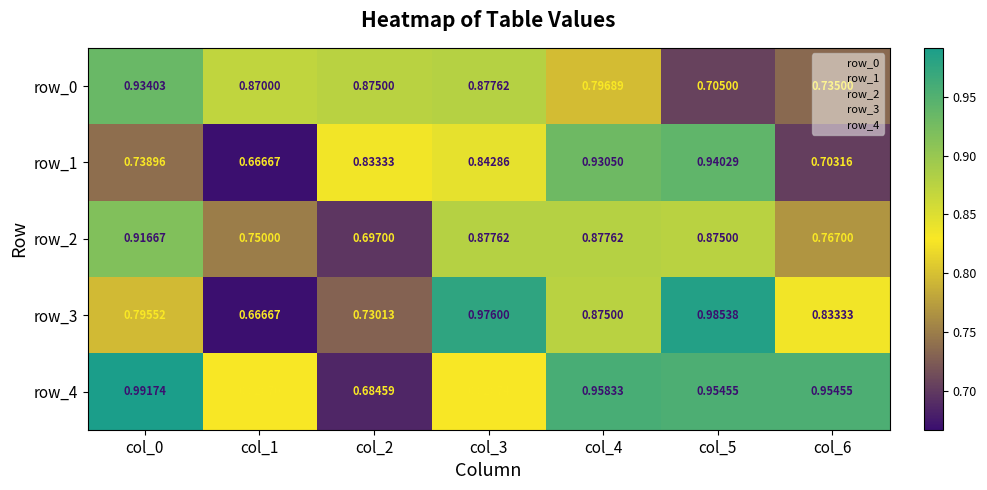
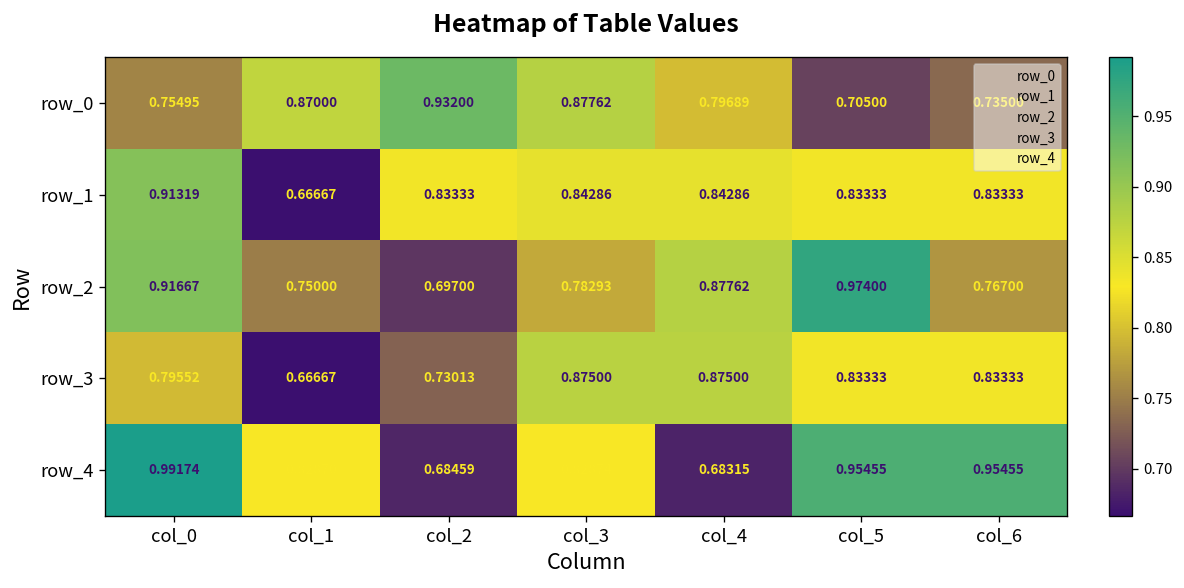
row_0, col_0: 0.93403 -> 0.75495
row_0, col_2: 0.87500 -> 0.93200
row_1, col_0: 0.73896 -> 0.91319
row_1, col_4: 0.93050 -> 0.84286
row_1, col_5: 0.94029 -> 0.83333
row_1, col_6: 0.70316 -> 0.83333
row_2, col_3: 0.87762 -> 0.78293
row_2, col_5: 0.87500 -> 0.97400
row_3, col_3: 0.97600 -> 0.87500
row_3, col_5: 0.98538 -> 0.83333
row_4, col_4: 0.95833 -> 0.68315
